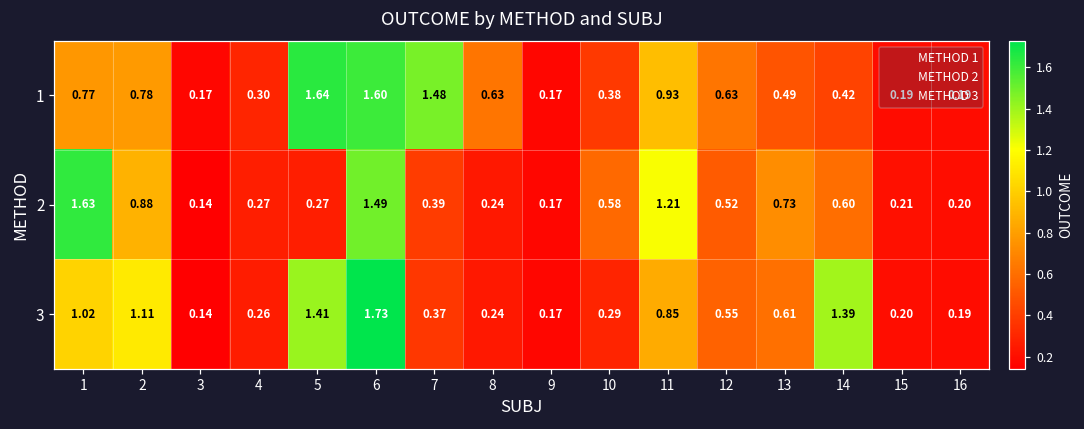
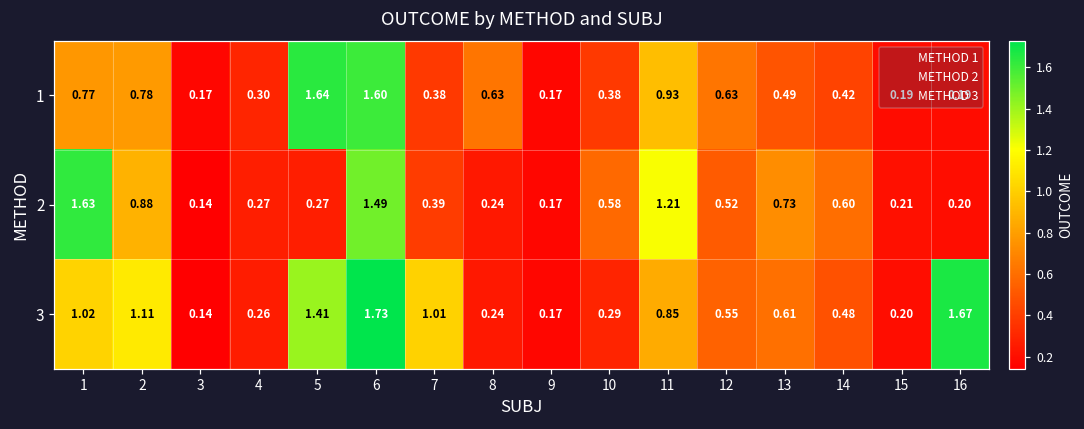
1, 7: 1.48 -> 0.38
3, 7: 0.37 -> 1.01
3, 14: 1.39 -> 0.48
3, 16: 0.19 -> 1.67
